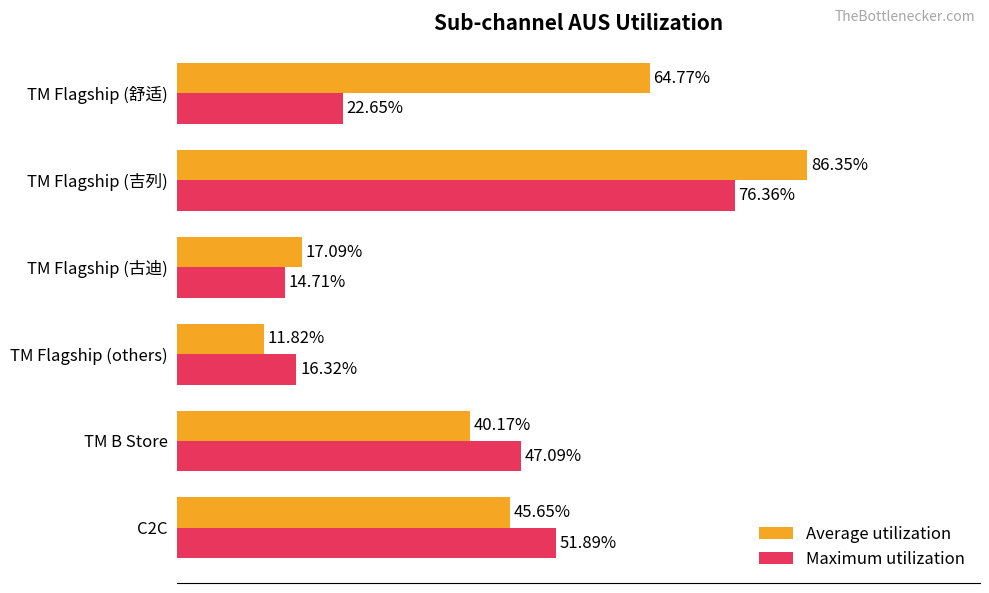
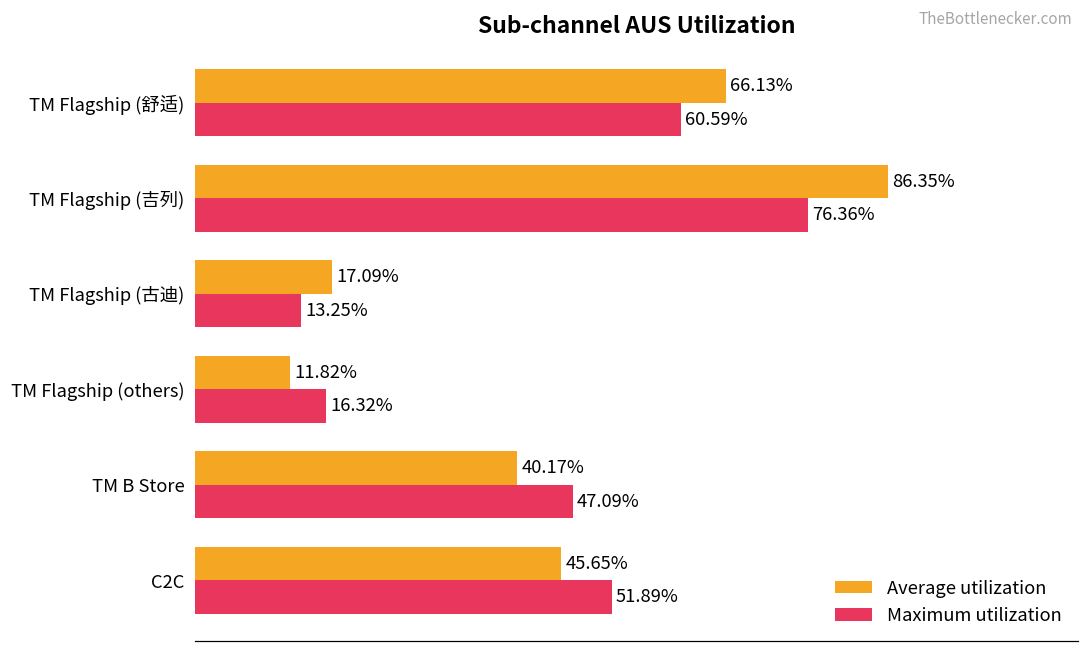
Average utilization, TM Flagship (舒适): 64.77% -> 66.13%
Maximum utilization, TM Flagship (舒适): 22.65% -> 60.59%
Maximum utilization, TM Flagship (古迪): 14.71% -> 13.25%
